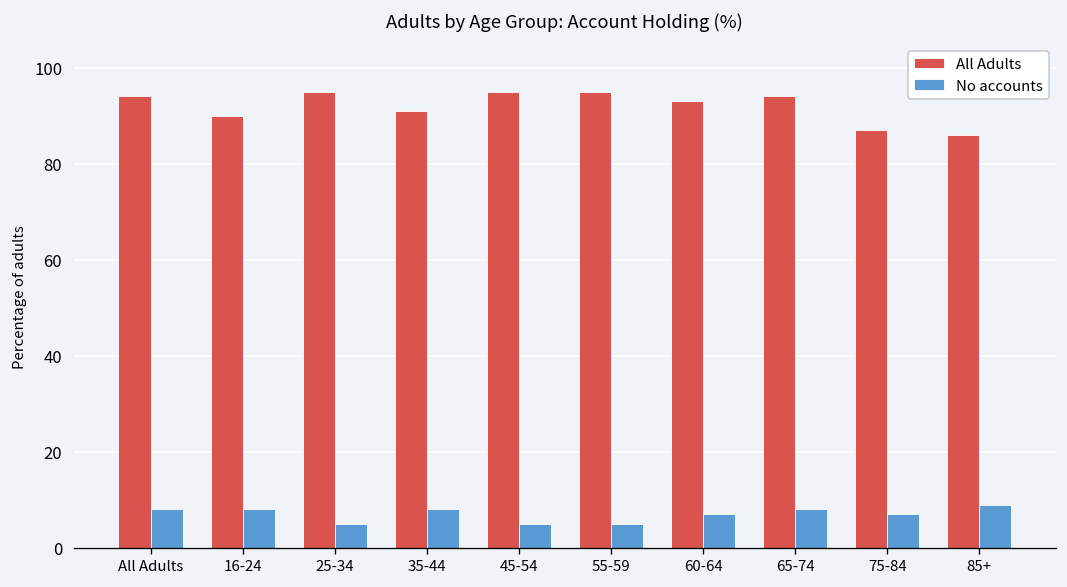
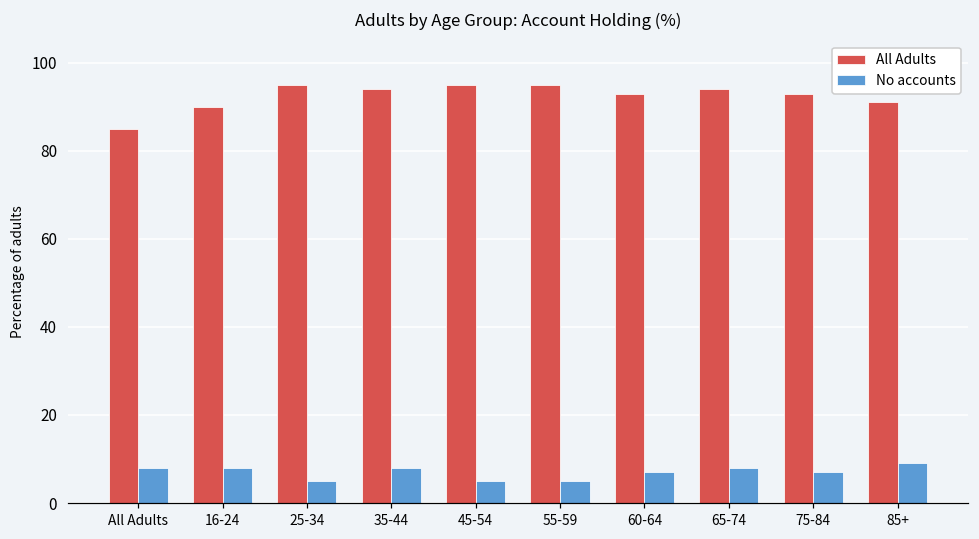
All Adults, All Adults: 94 -> 85
All Adults, 35-44: 91 -> 94
All Adults, 75-84: 87 -> 93
All Adults, 85+: 86 -> 91
